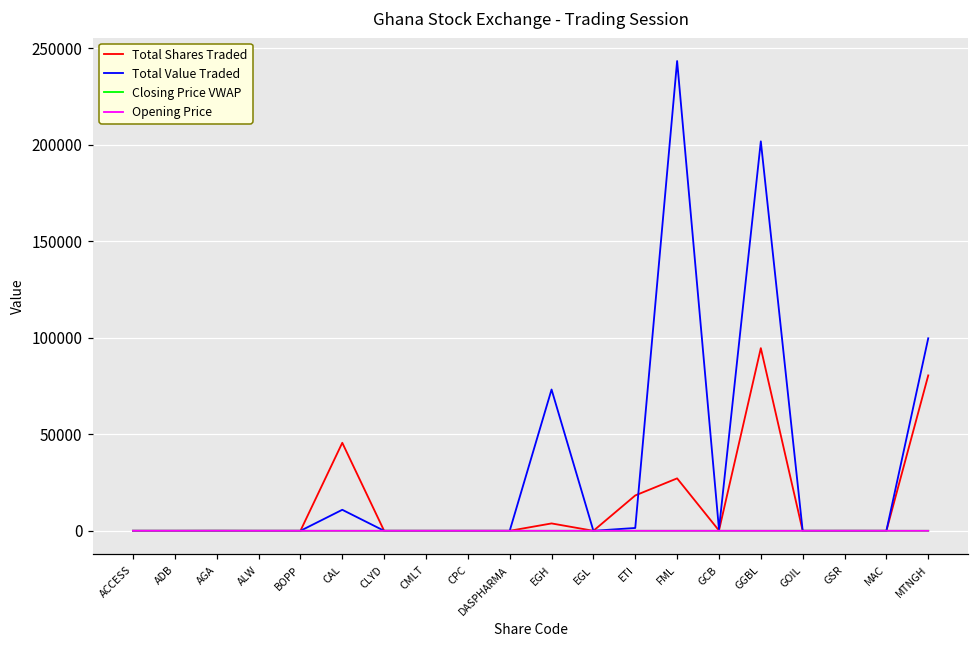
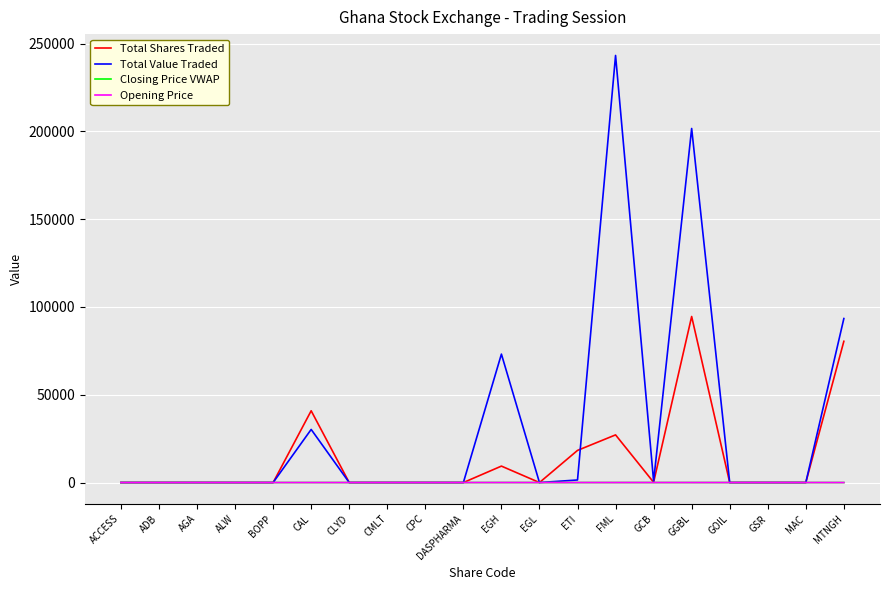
Total Shares Traded, CAL: 46000 -> 41000
Total Value Traded, CAL: 11000 -> 30000
Total Shares Traded, EGH: 4000 -> 9000
Total Value Traded, MTNGH: 100000 -> 93000
